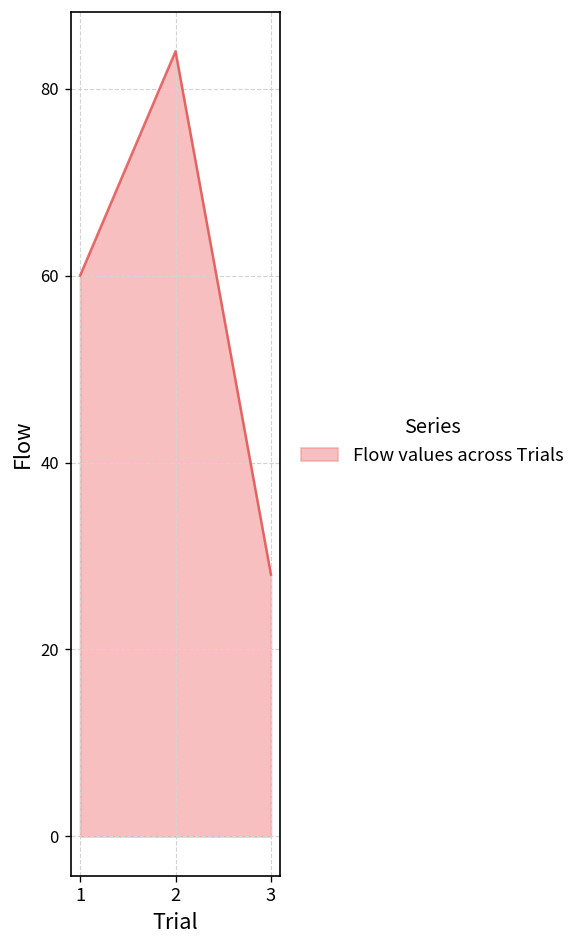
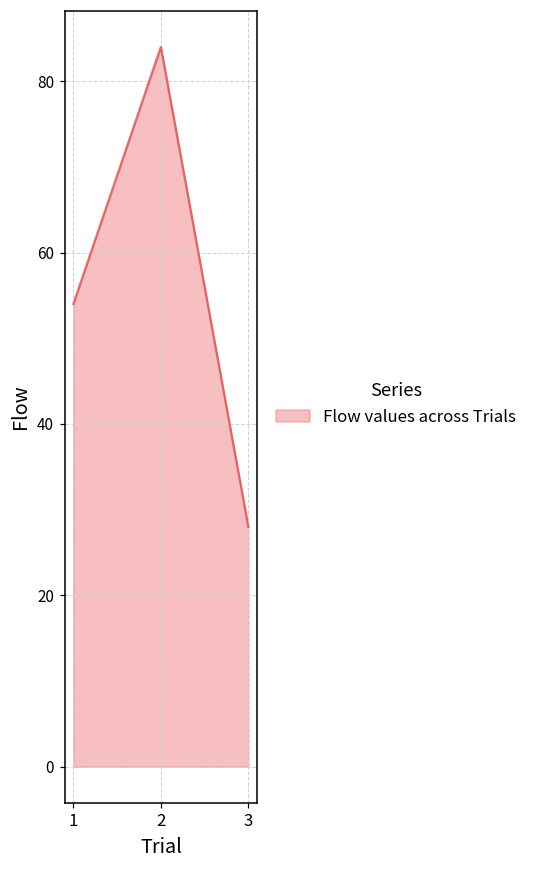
1: 60 -> 54
